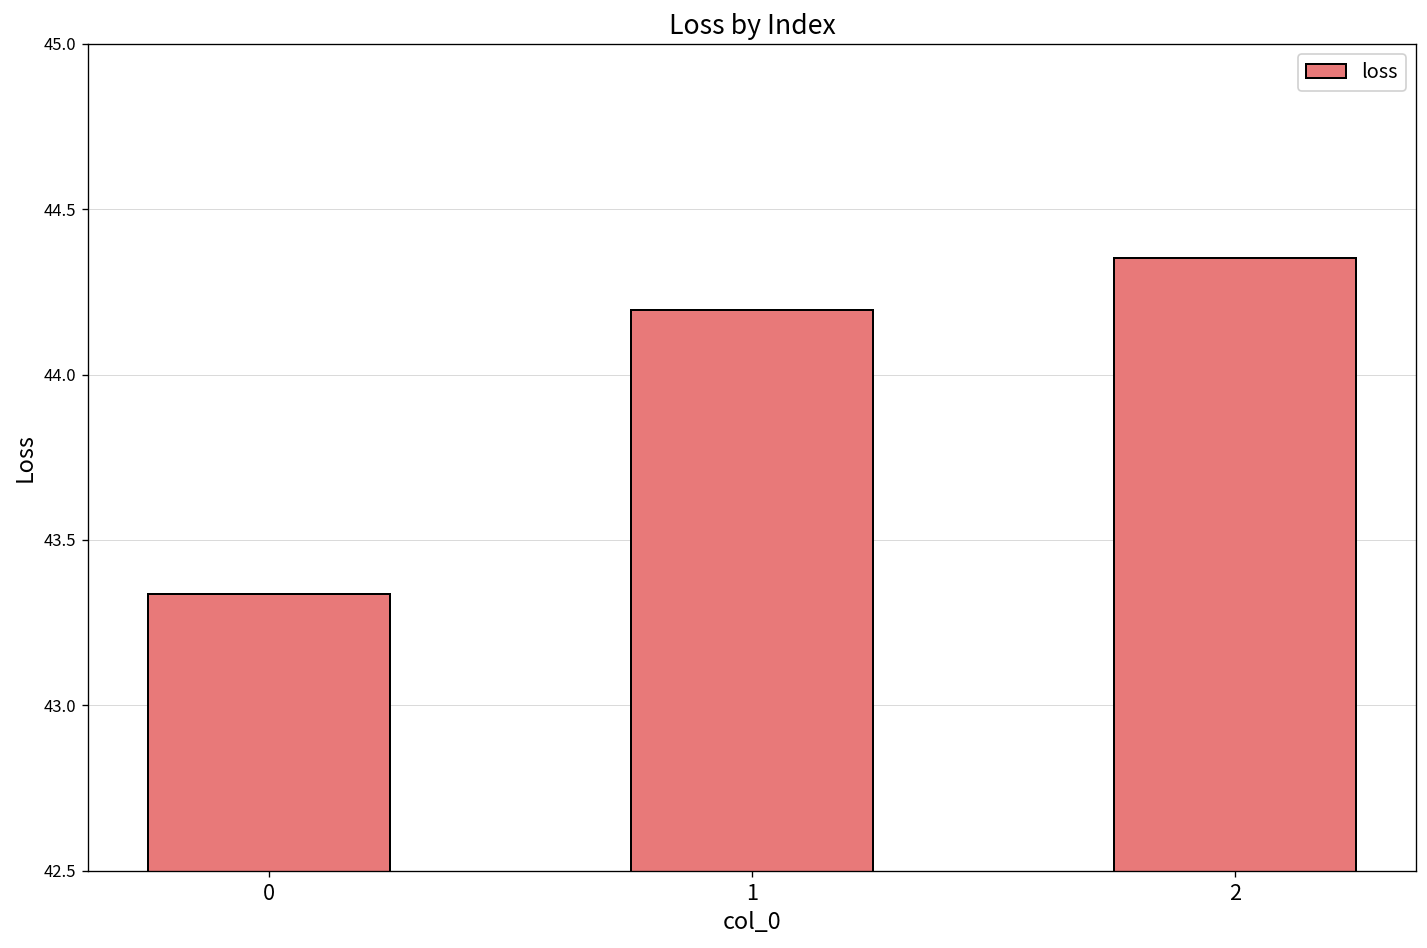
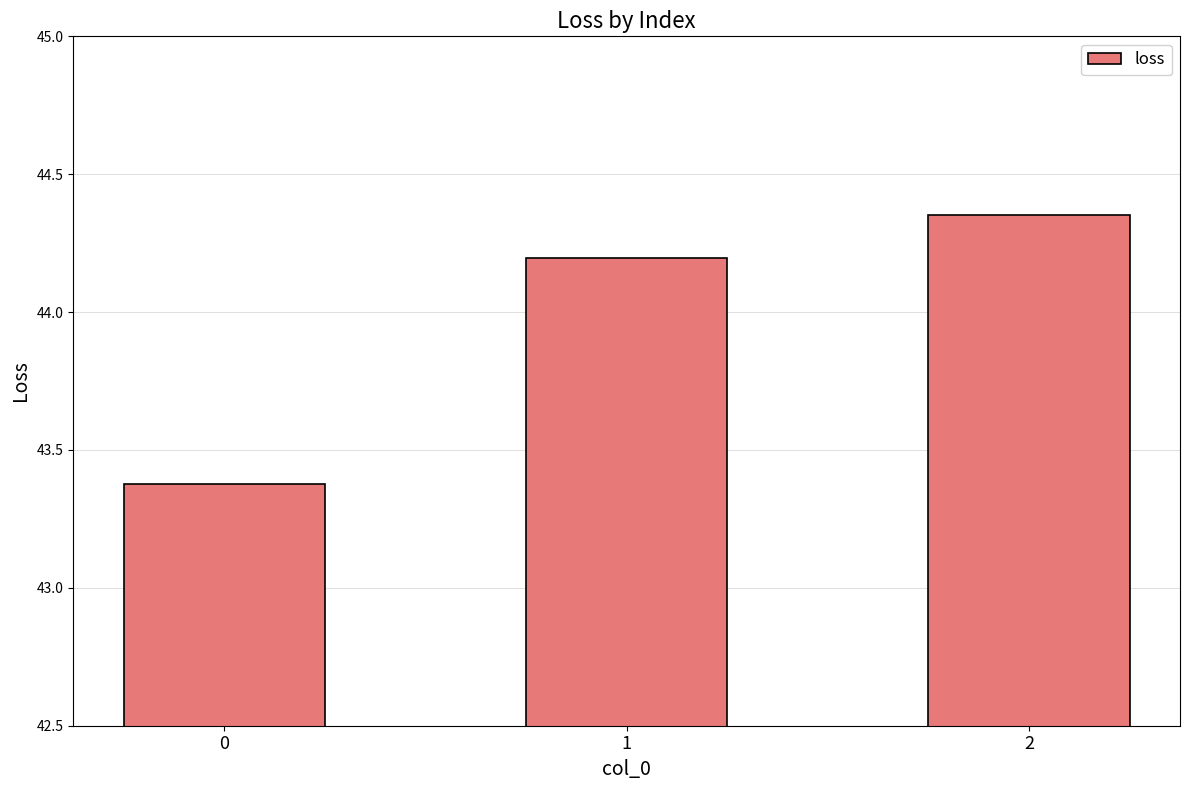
0: 43.34 -> 43.38
